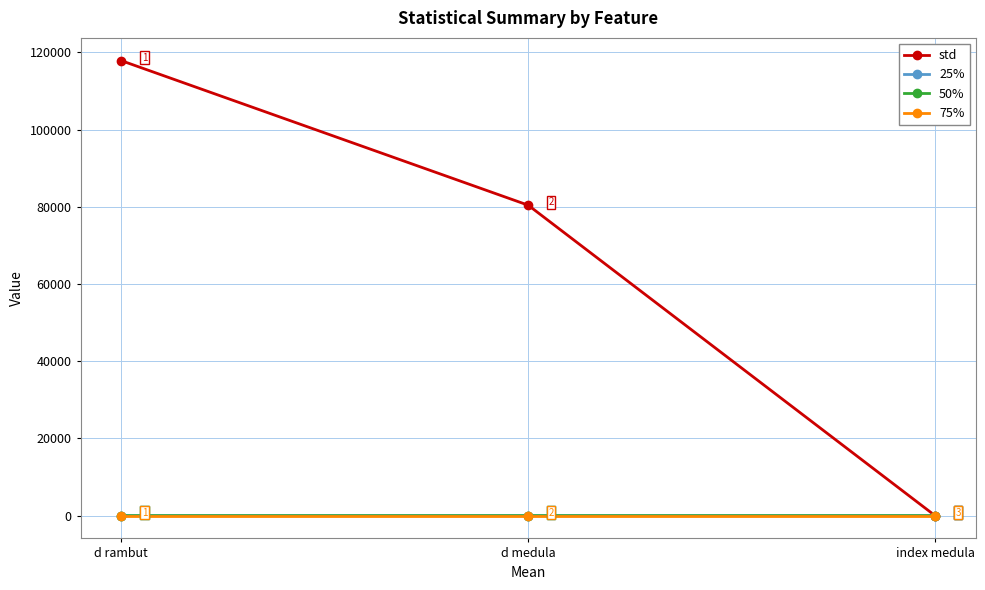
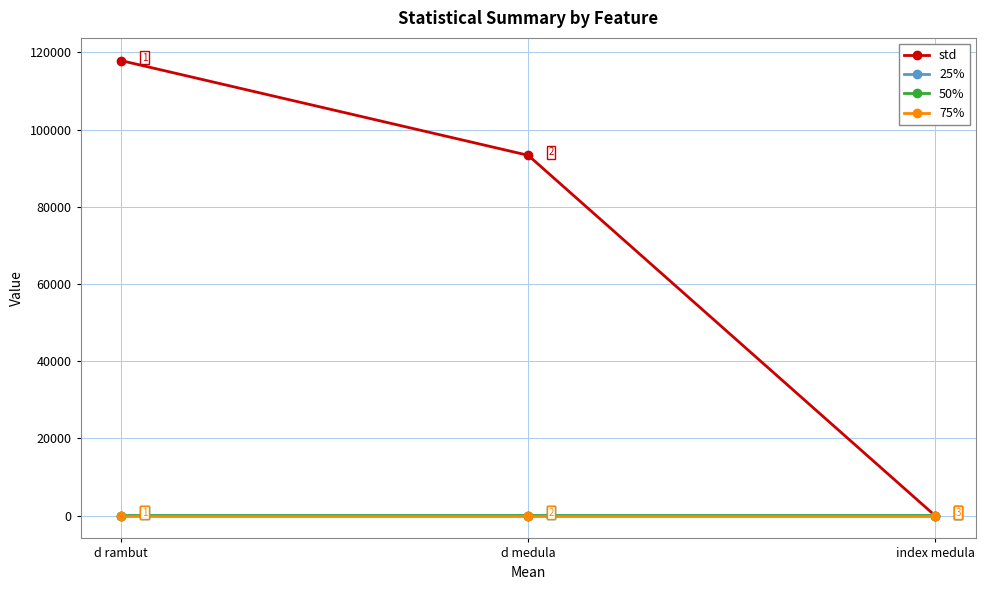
std, d medula: 80000 -> 93000
